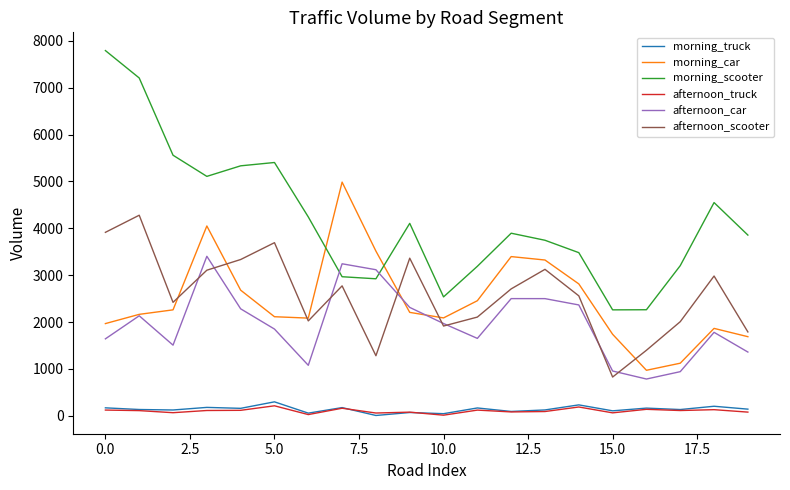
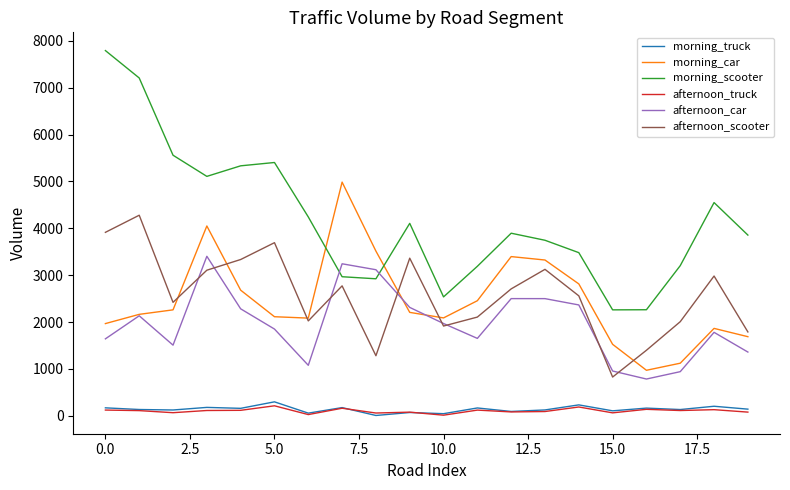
morning_car, 15.0: 1700 -> 1500
